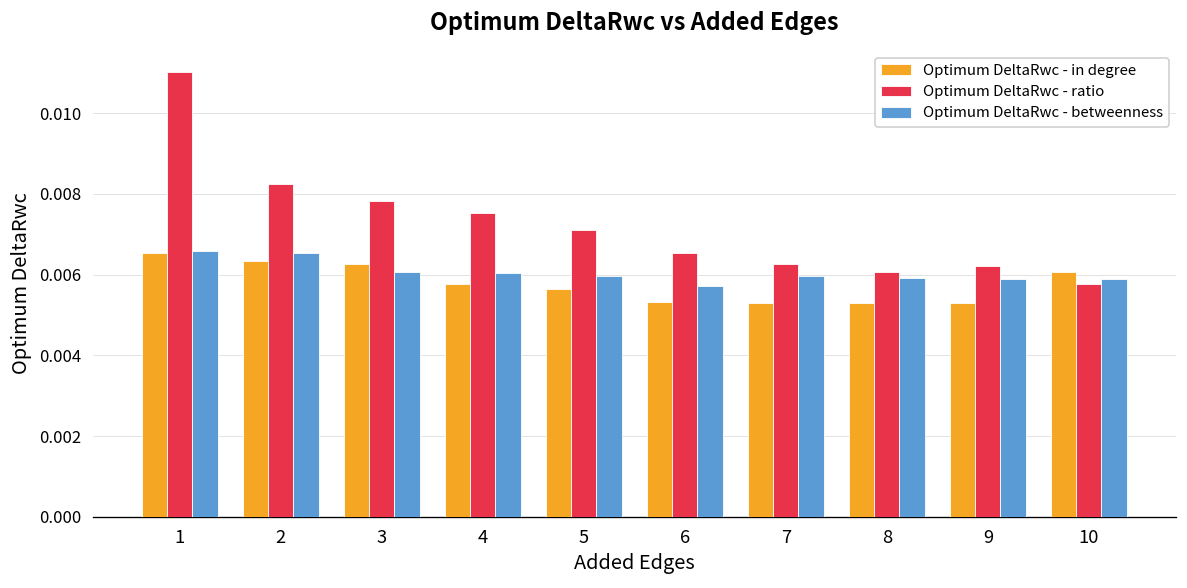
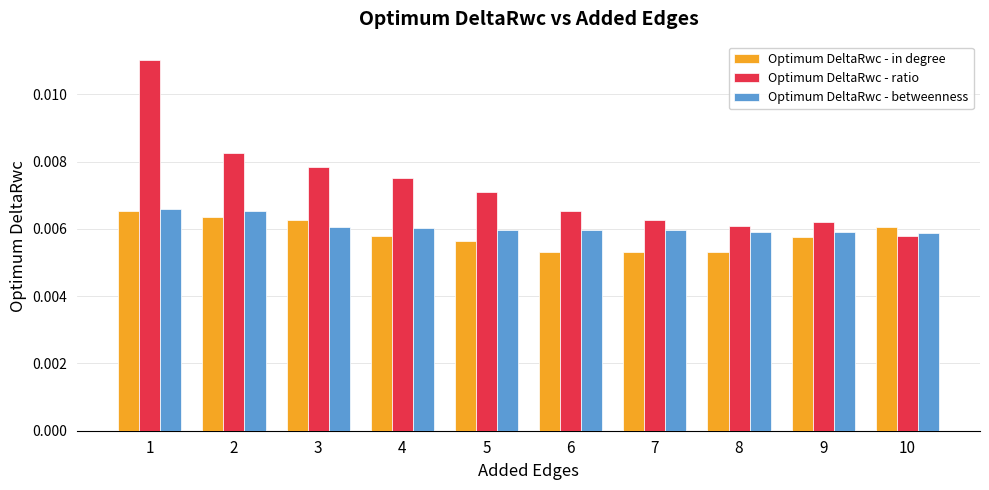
Optimum DeltaRwc - betweenness, 6: 0.0057 -> 0.0060
Optimum DeltaRwc - in degree, 9: 0.0053 -> 0.0057
